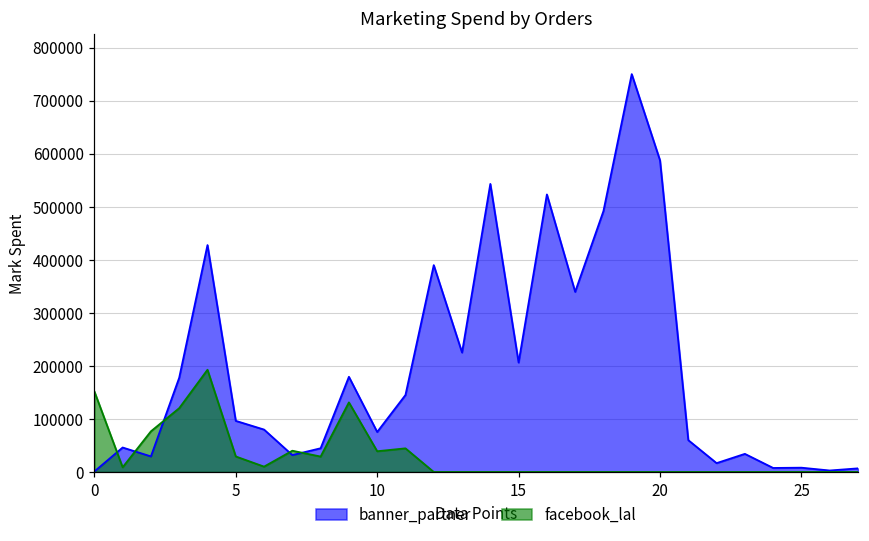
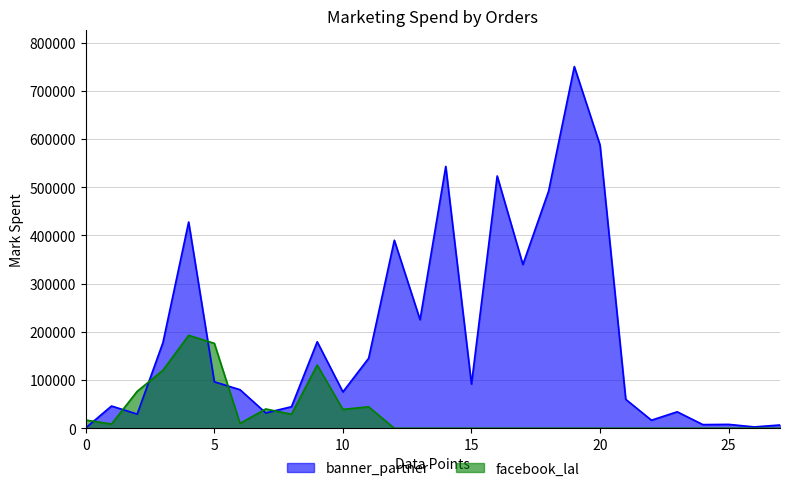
facebook_lal, 0: 150000 -> 20000
facebook_lal, 5: 30000 -> 180000
banner_partner, 15: 210000 -> 90000
